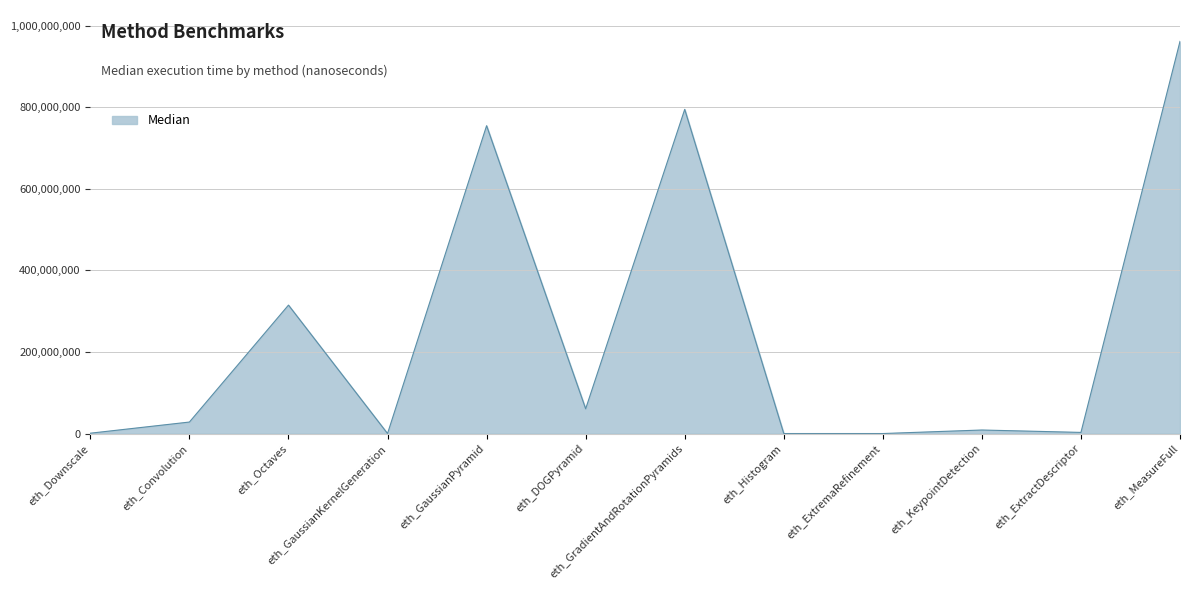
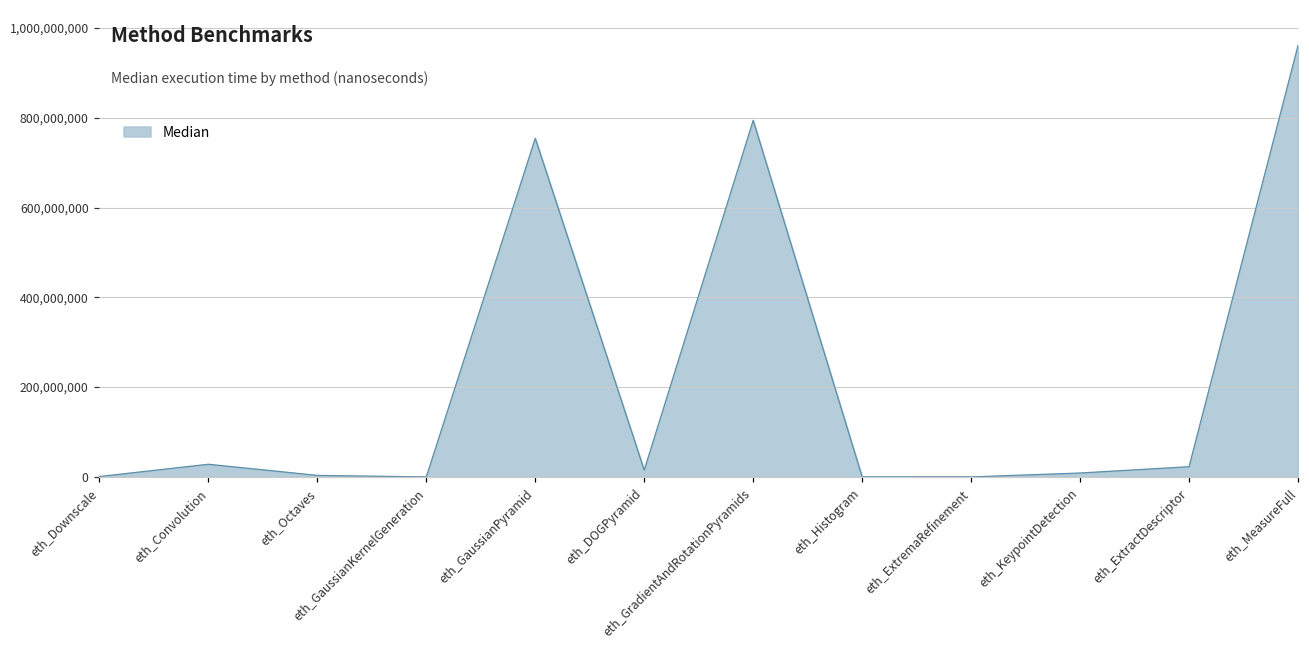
eth_Octaves: 310,000,000 -> 0
eth_DOGPyramid: 60,000,000 -> 20,000,000
eth_ExtractDescriptor: 0 -> 20,000,000
